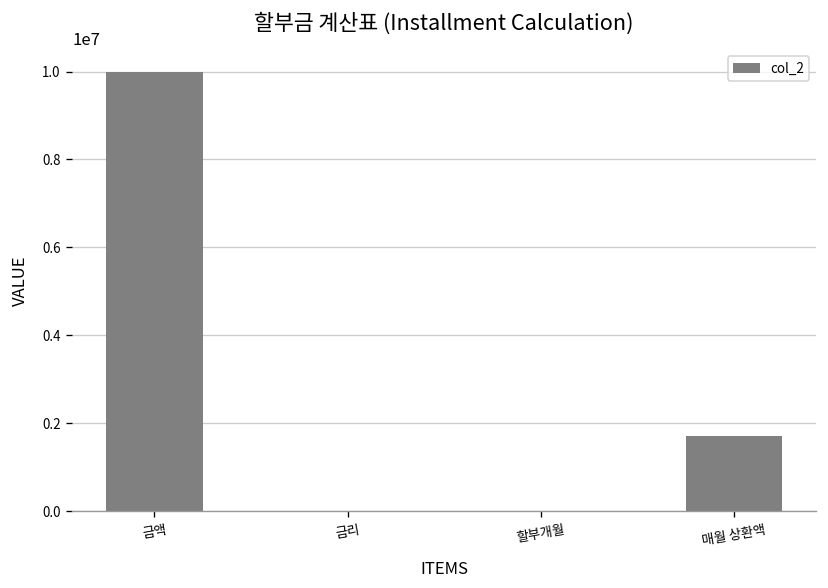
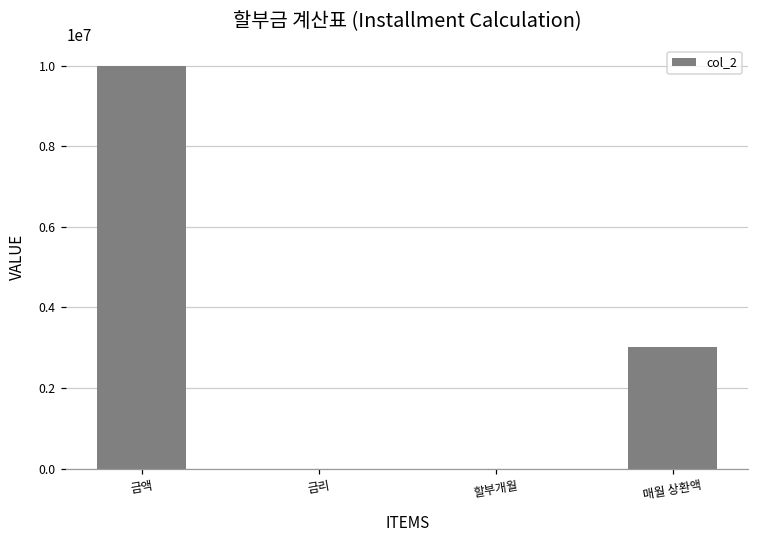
매월 상환액: 1700000 -> 3000000
